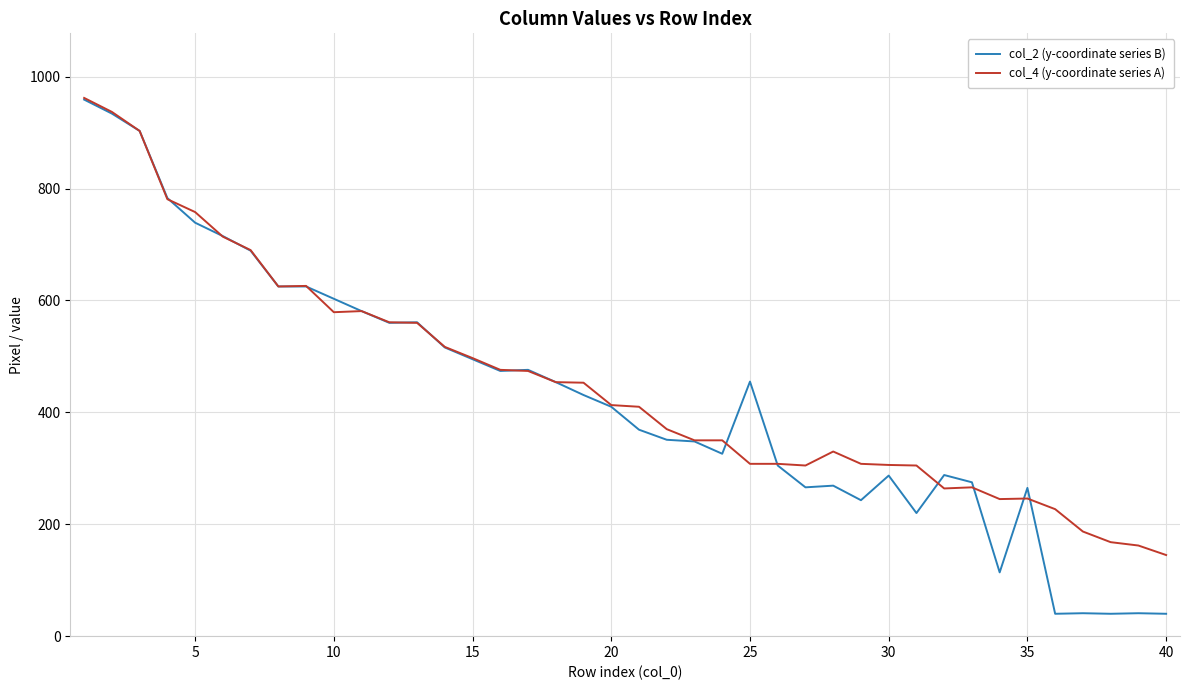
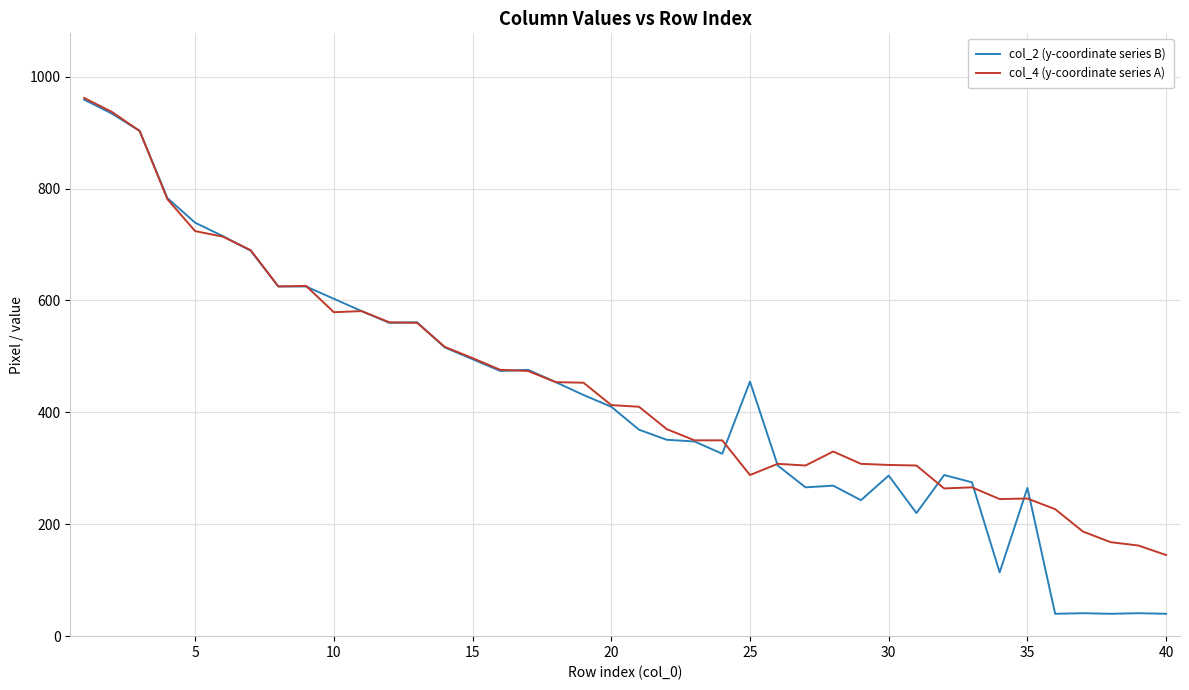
col_4 (y-coordinate series A), 5: 760 -> 720
col_4 (y-coordinate series A), 25: 310 -> 290
